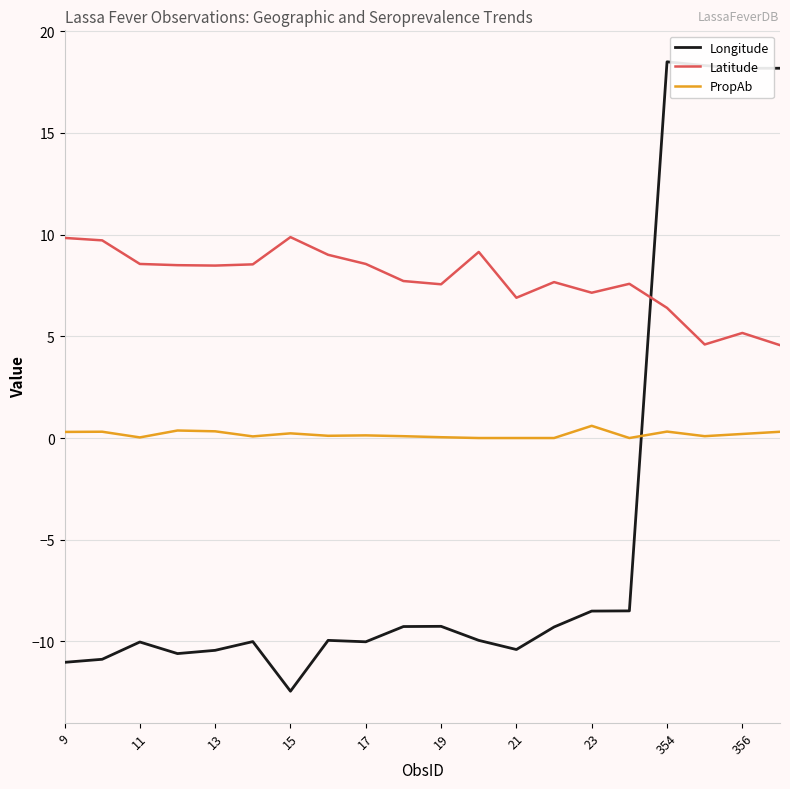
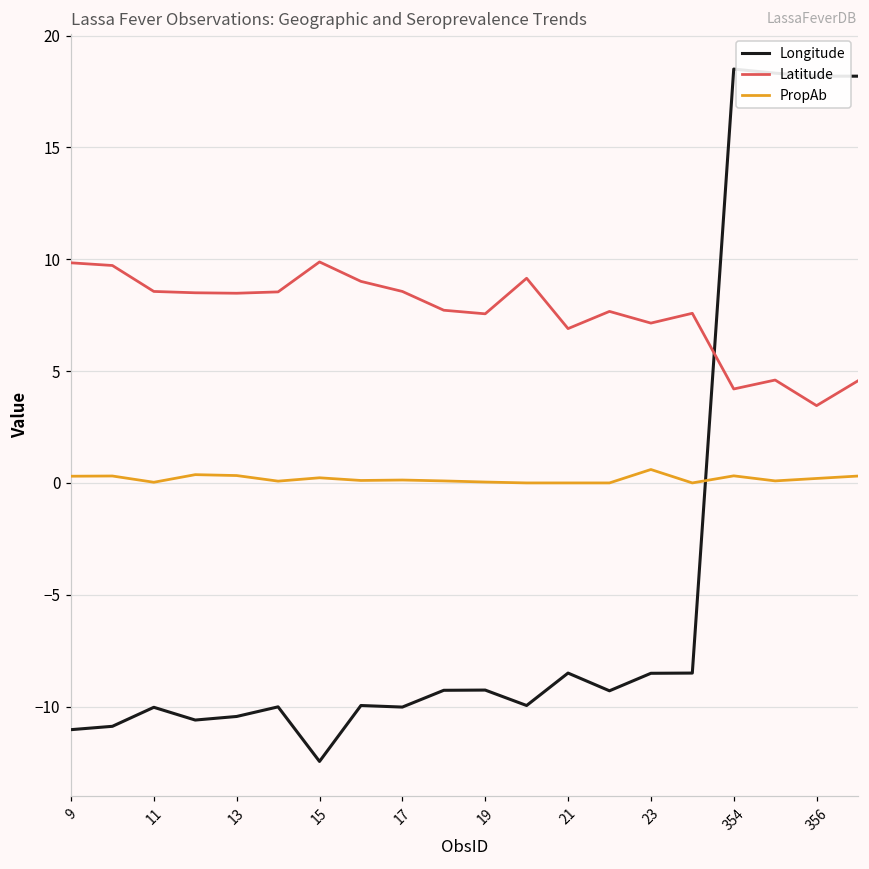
Longitude, 21: -10.4 -> -8.5
Latitude, 354: 6.4 -> 4.2
Latitude, 356: 5.2 -> 3.5
